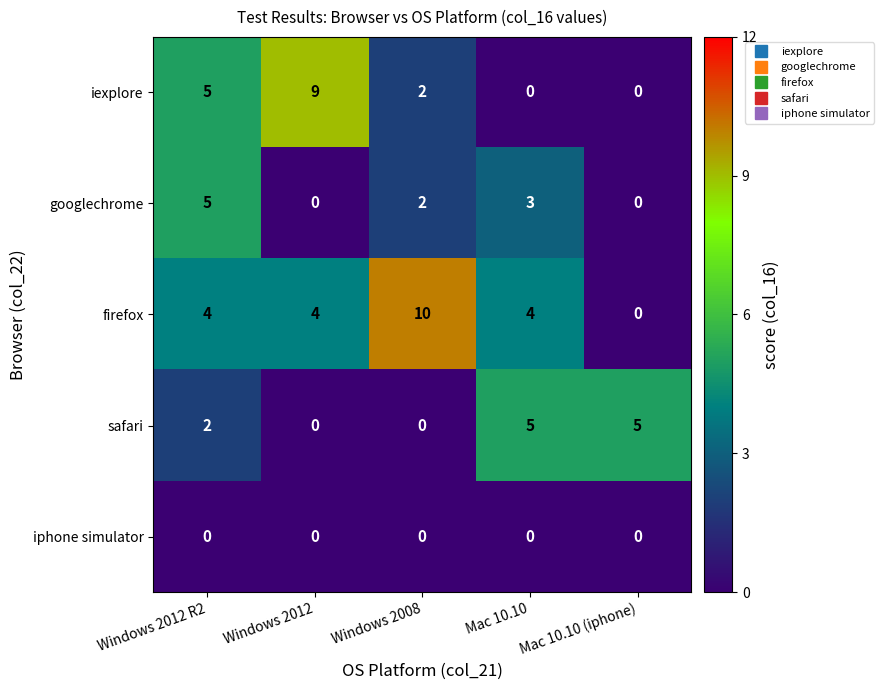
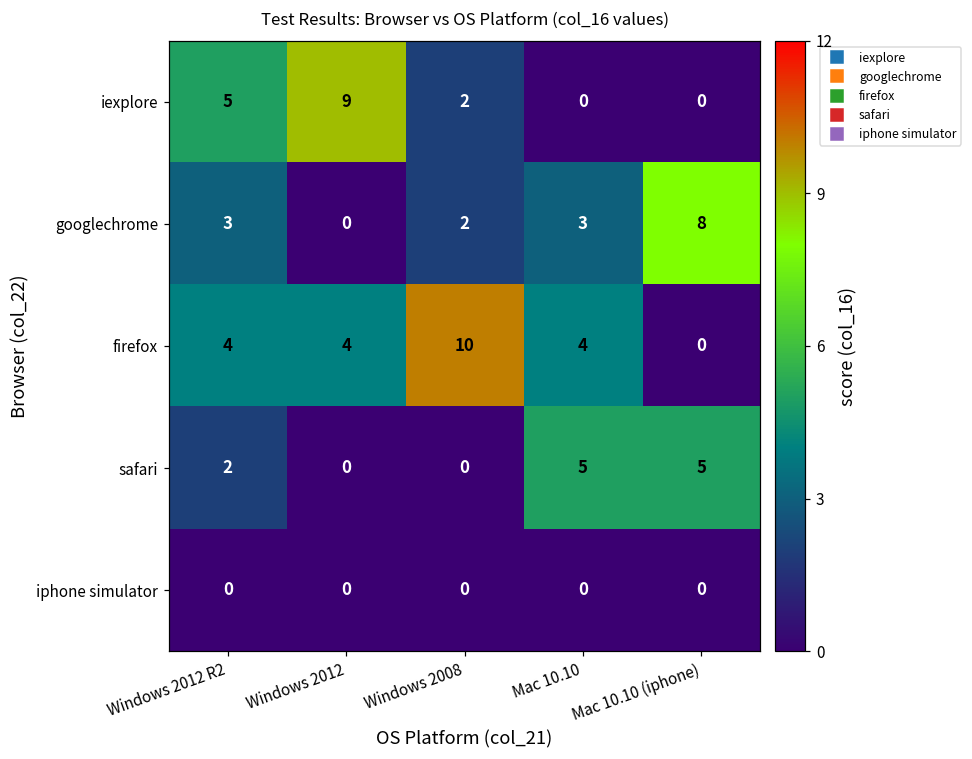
googlechrome, Windows 2012 R2: 5 -> 3
googlechrome, Mac 10.10 (iphone): 0 -> 8
